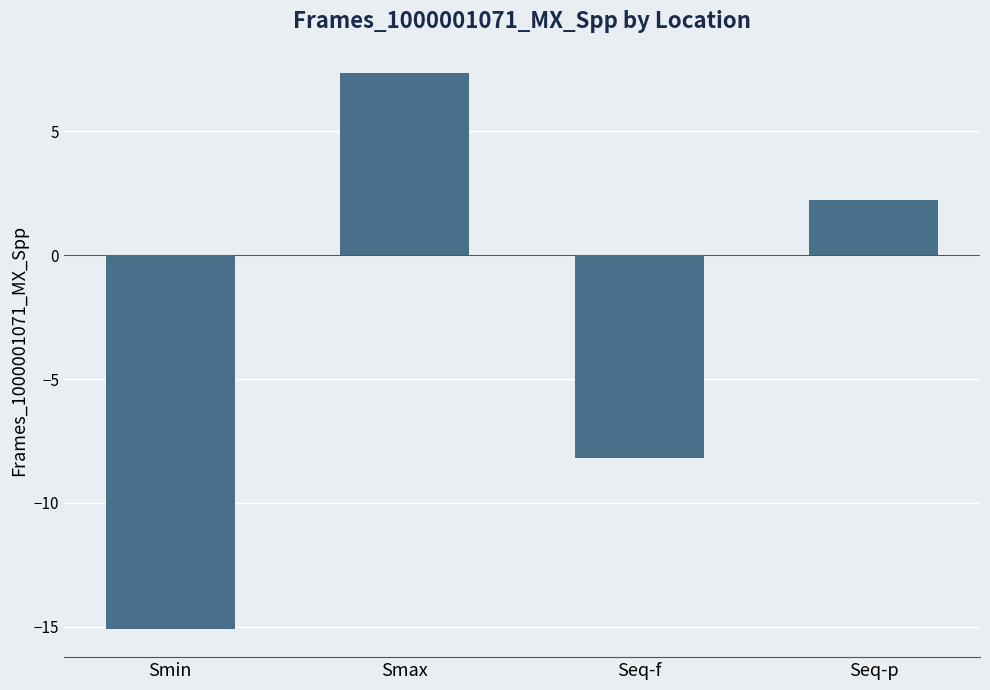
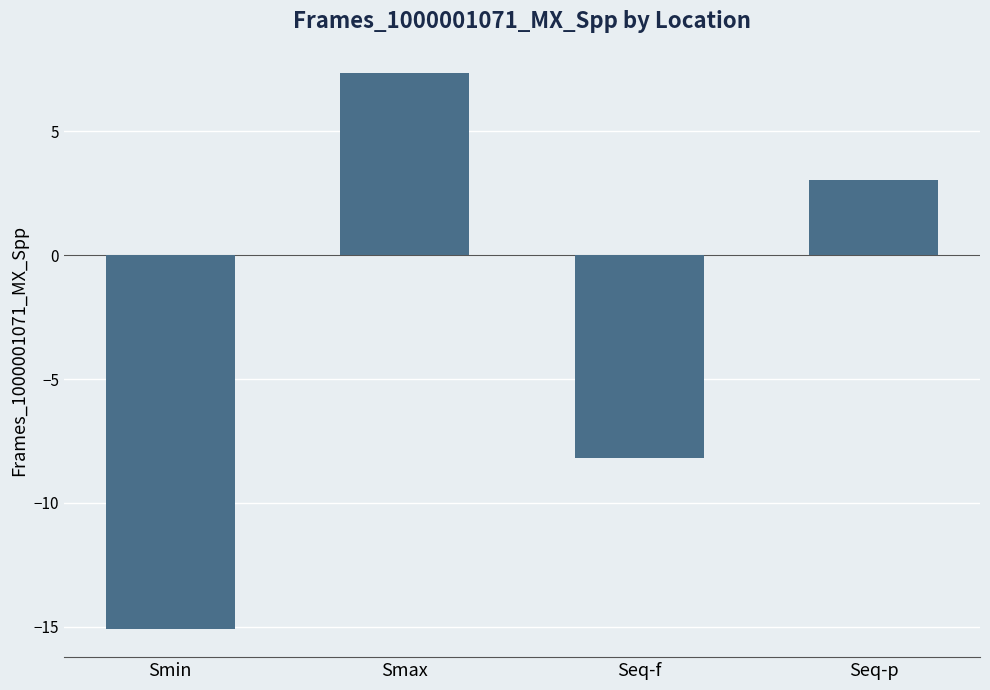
Seq-p: 2.2 -> 3.0
